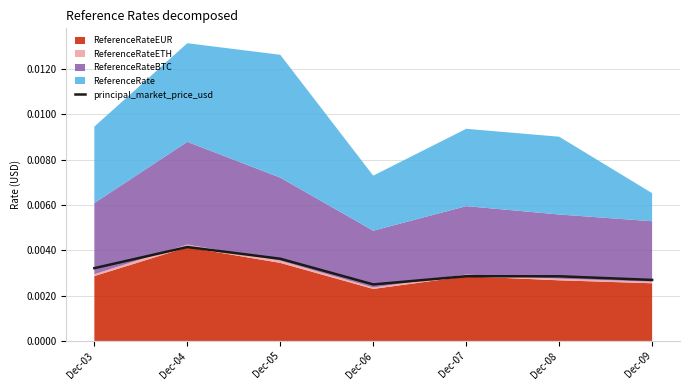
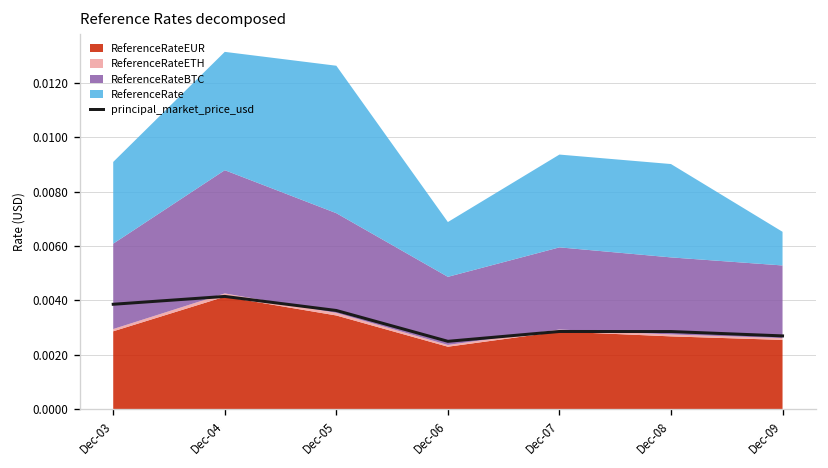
principal_market_price_usd, Dec-03: 0.0032 -> 0.0039
ReferenceRate, Dec-03: 0.0034 -> 0.0030
ReferenceRate, Dec-06: 0.0024 -> 0.0020
